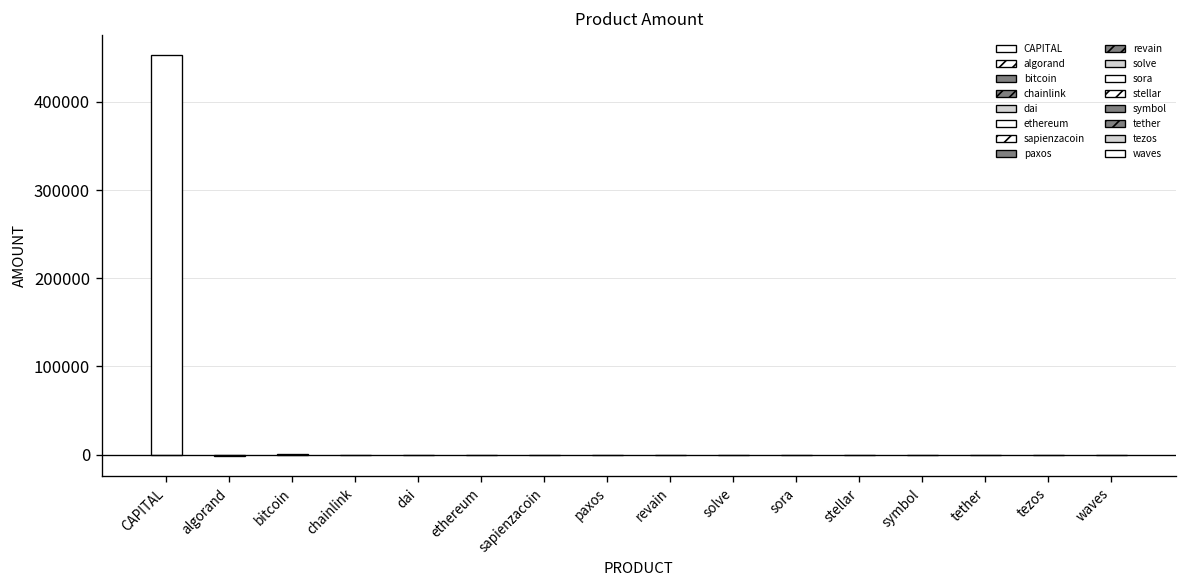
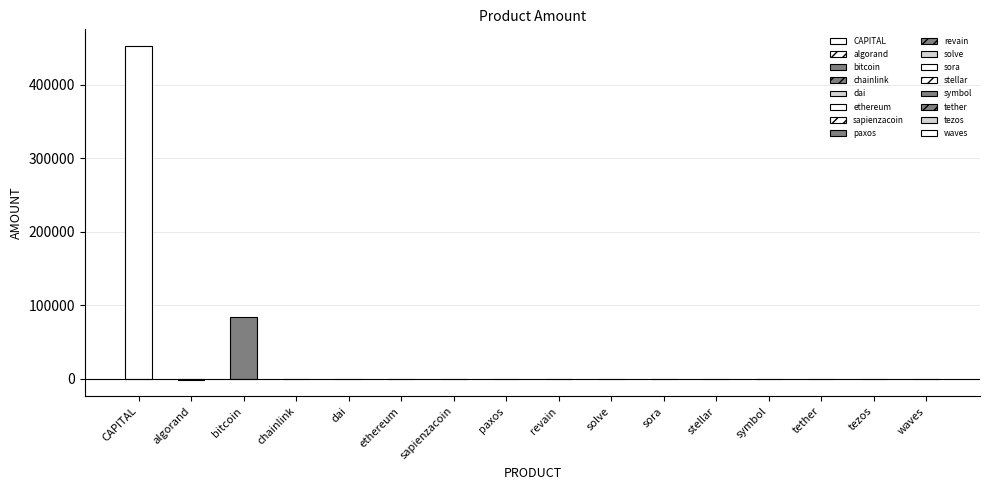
bitcoin: 0 -> 80000
